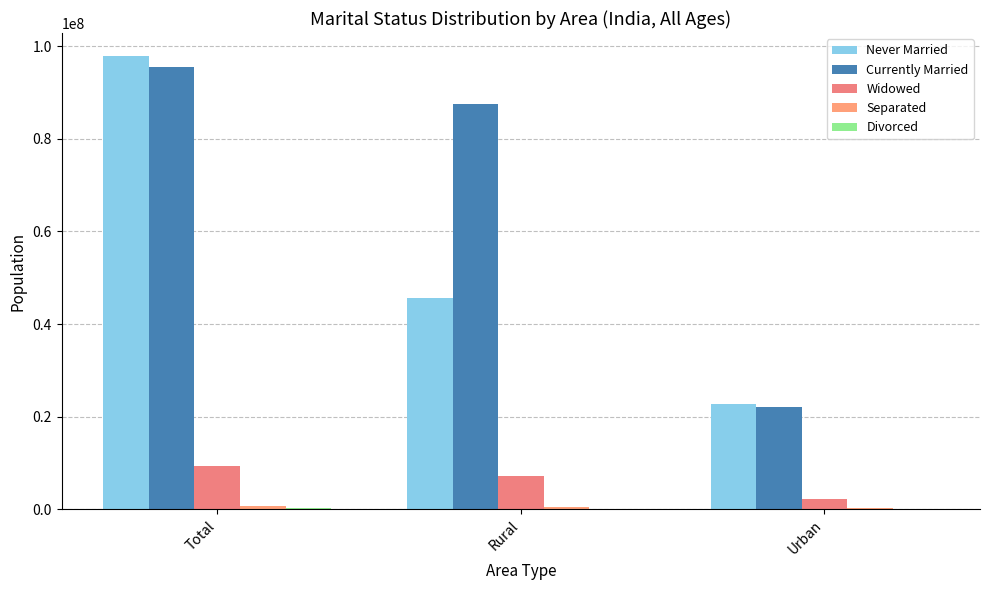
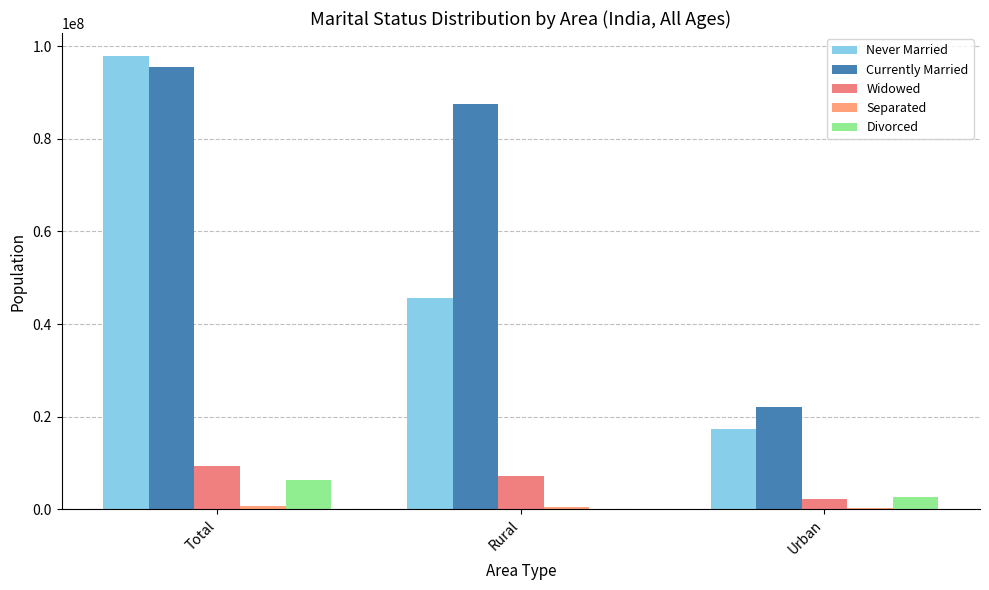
Divorced, Total: 0 -> 6000000
Never Married, Urban: 23000000 -> 17000000
Divorced, Urban: 0 -> 3000000
